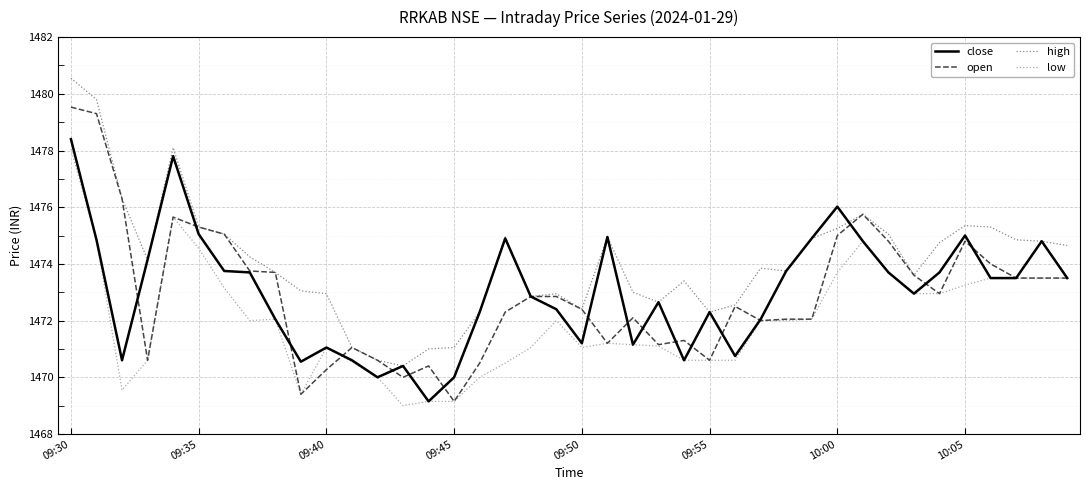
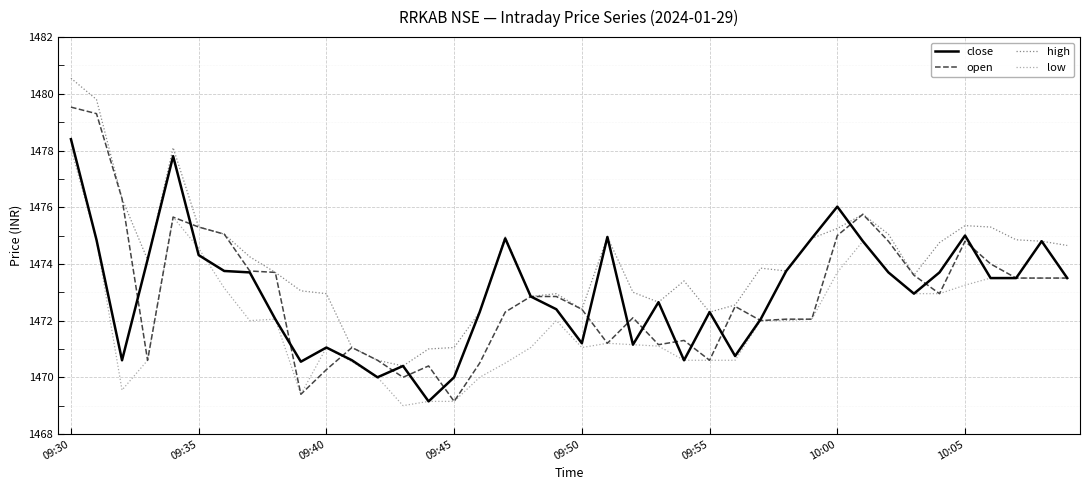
close, 09:35: 1475.1 -> 1474.3
